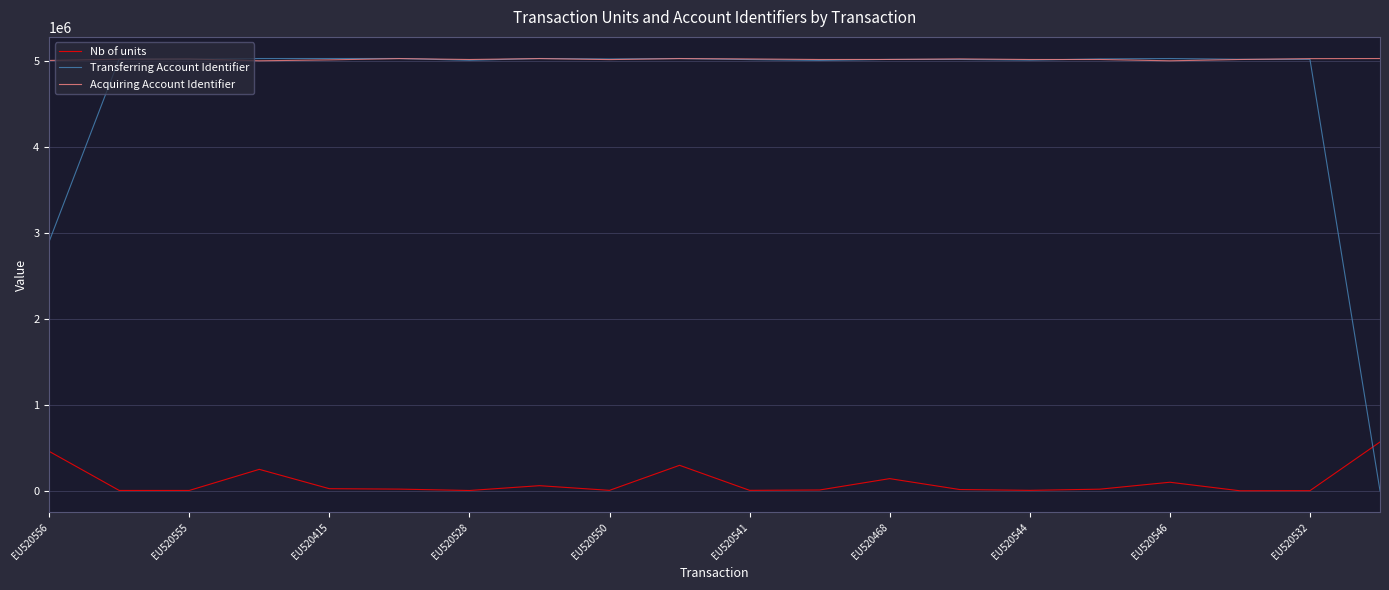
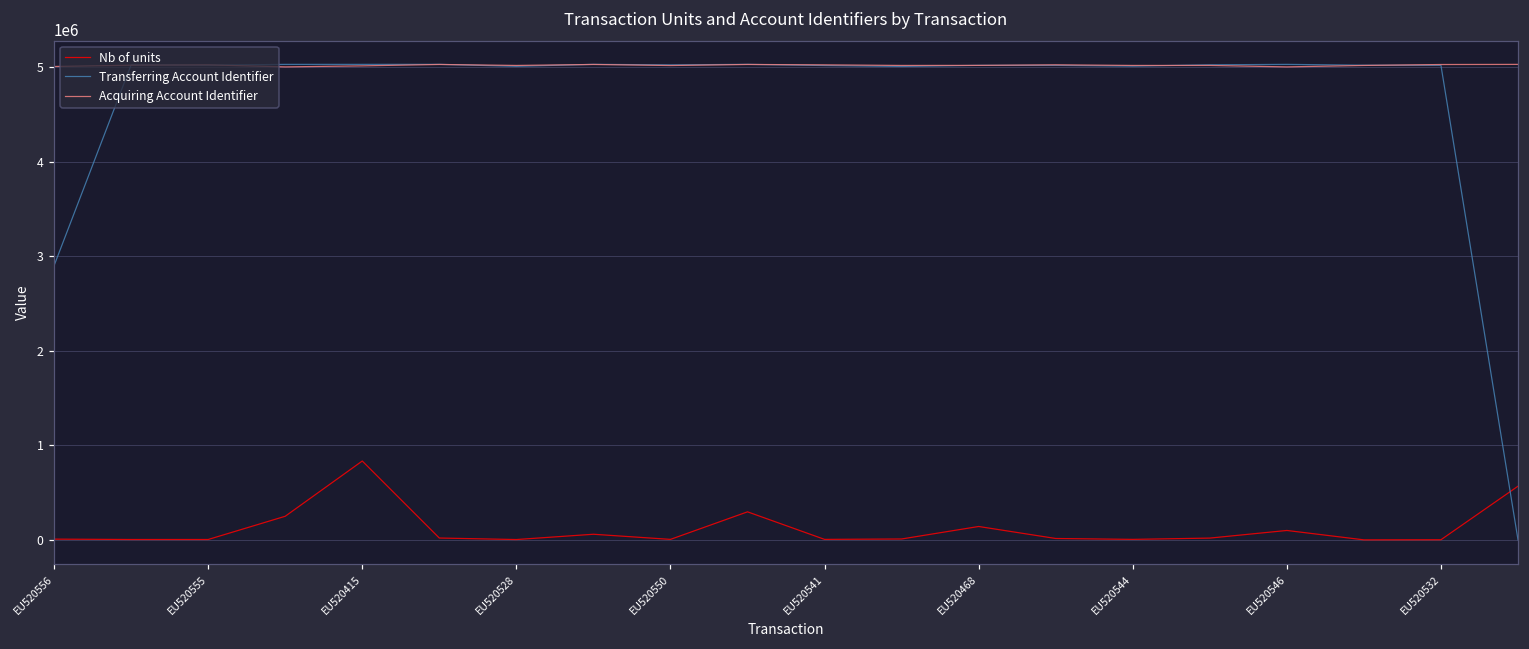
Nb of units, EU520556: 500000 -> 0
Nb of units, EU520415: 0 -> 800000
